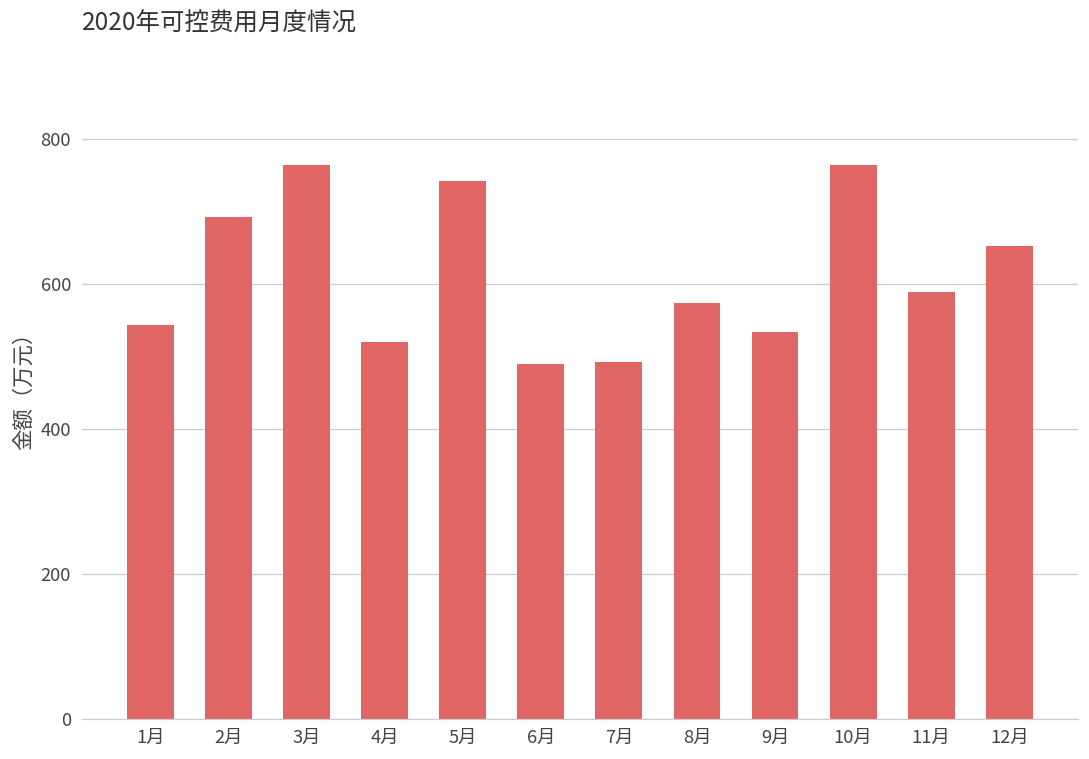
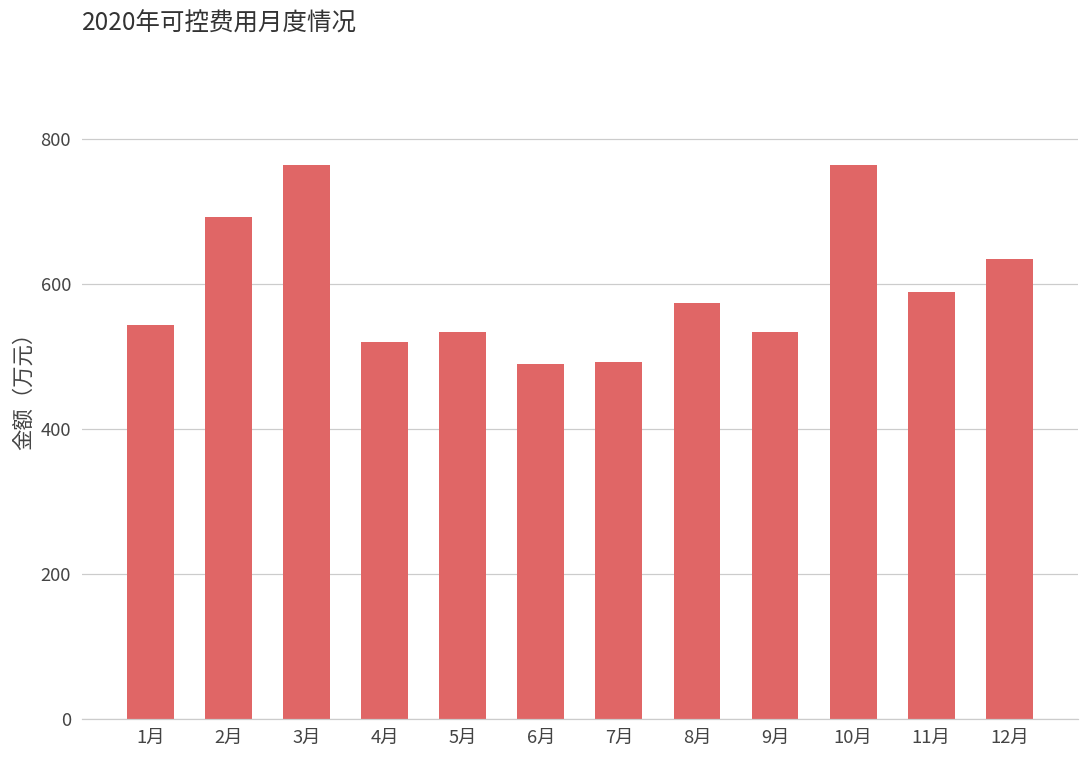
5月: 740 -> 530
12月: 650 -> 630
